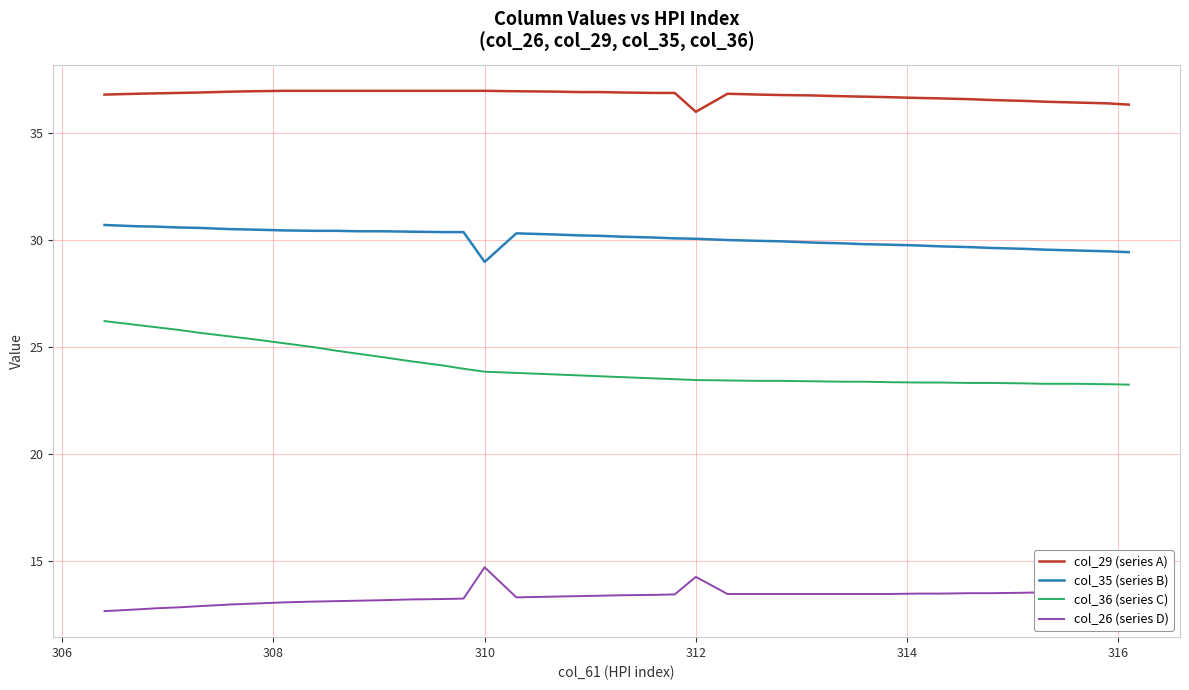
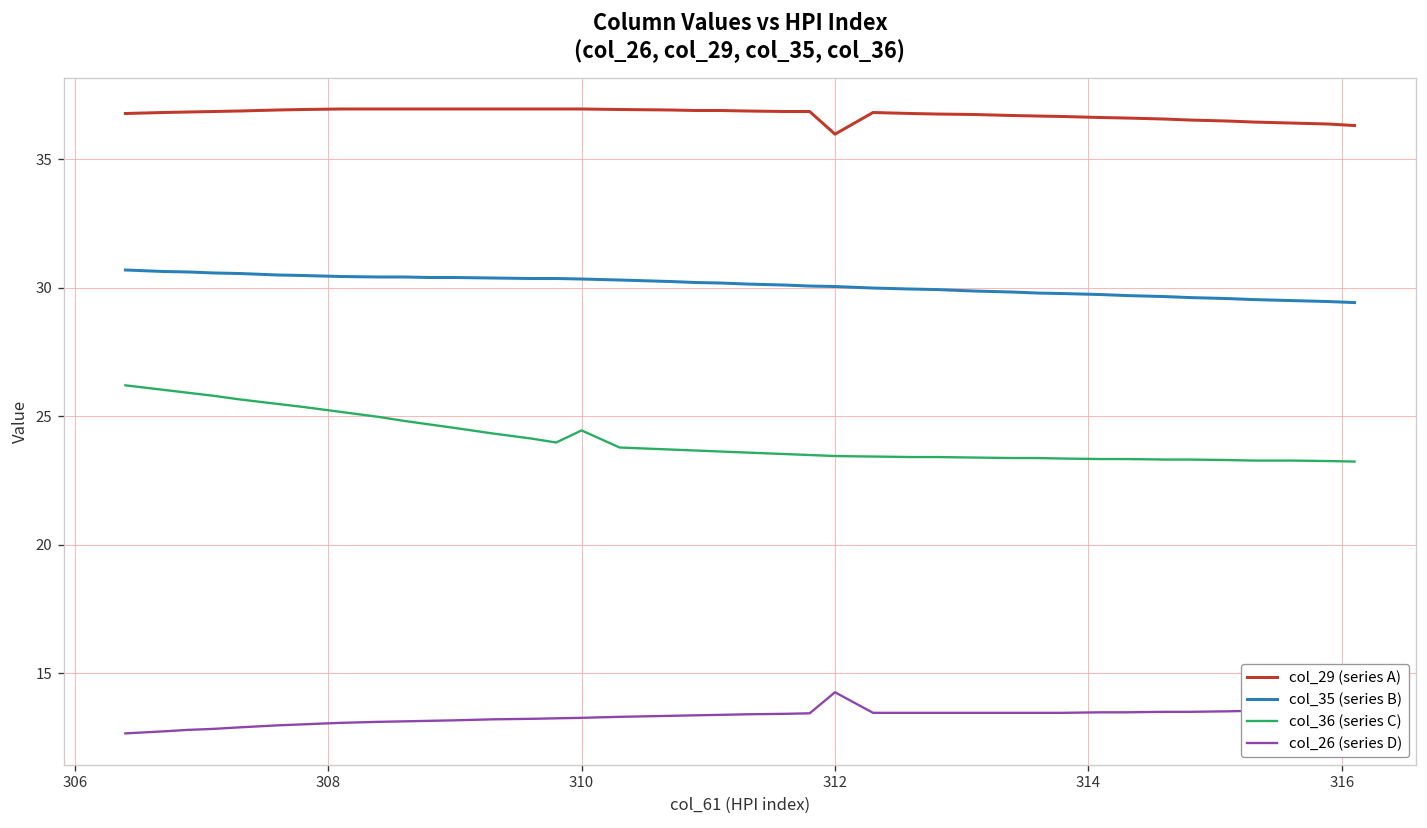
col_35 (series B), 310: 29.0 -> 30.3
col_36 (series C), 310: 23.8 -> 24.4
col_26 (series D), 310: 14.7 -> 13.3
